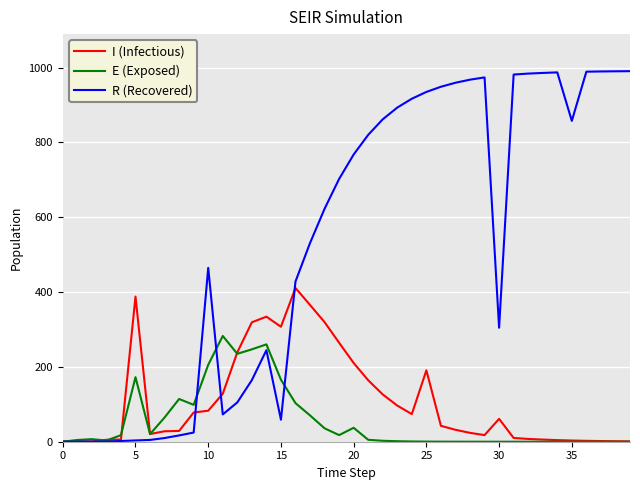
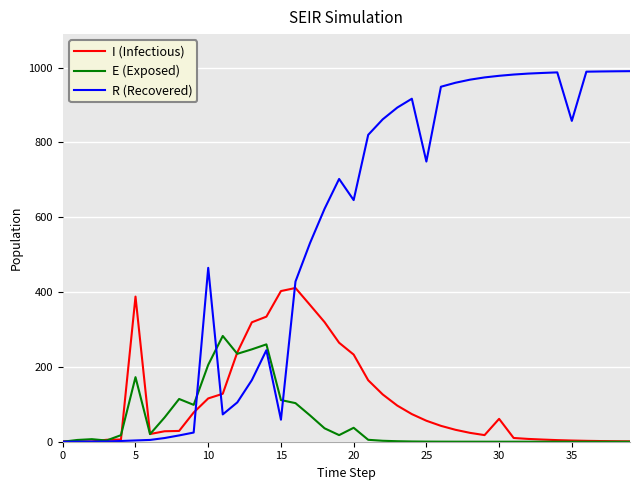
I (Infectious), 10: 80 -> 120
I (Infectious), 15: 310 -> 400
E (Exposed), 15: 170 -> 110
I (Infectious), 20: 210 -> 230
R (Recovered), 20: 770 -> 650
I (Infectious), 25: 190 -> 60
R (Recovered), 25: 940 -> 750
R (Recovered), 30: 300 -> 980
